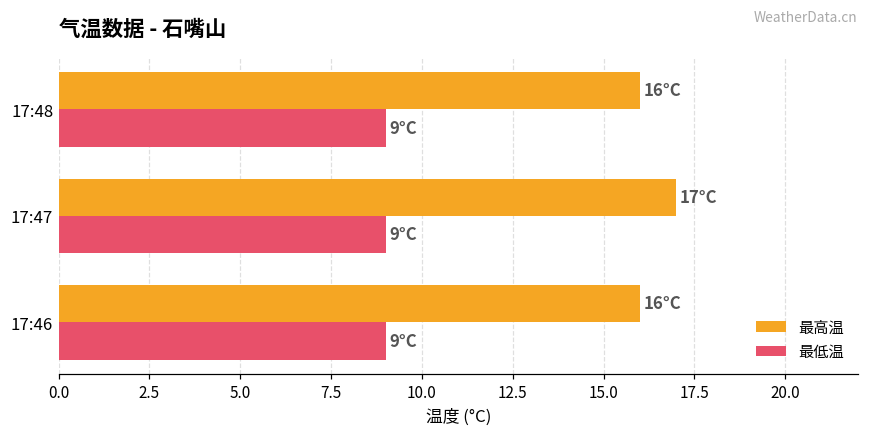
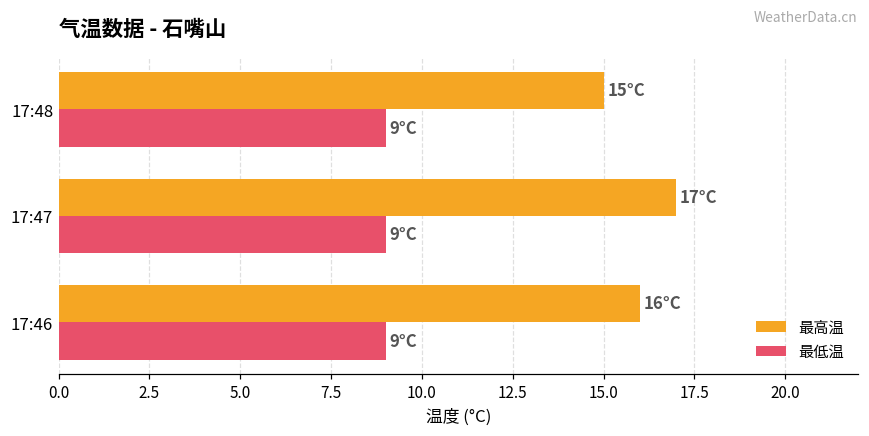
最高温, 17:48: 16°C -> 15°C
